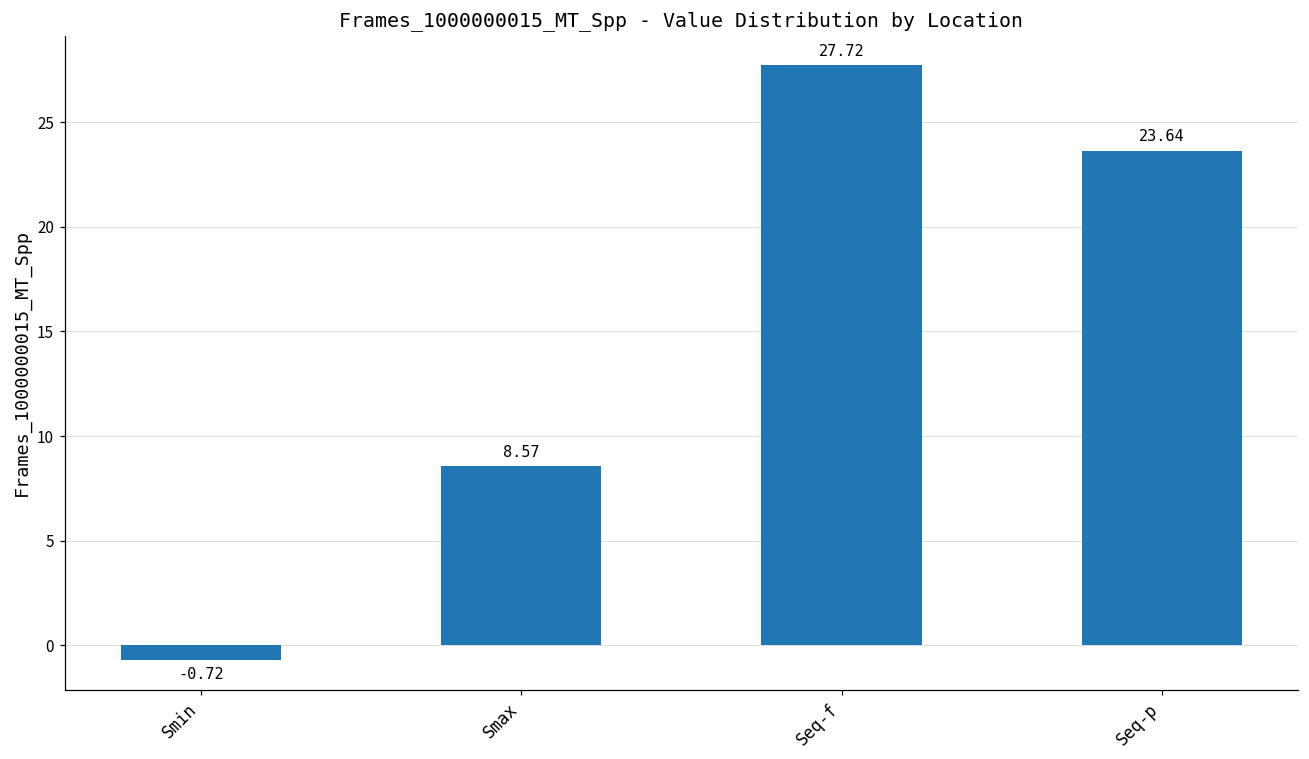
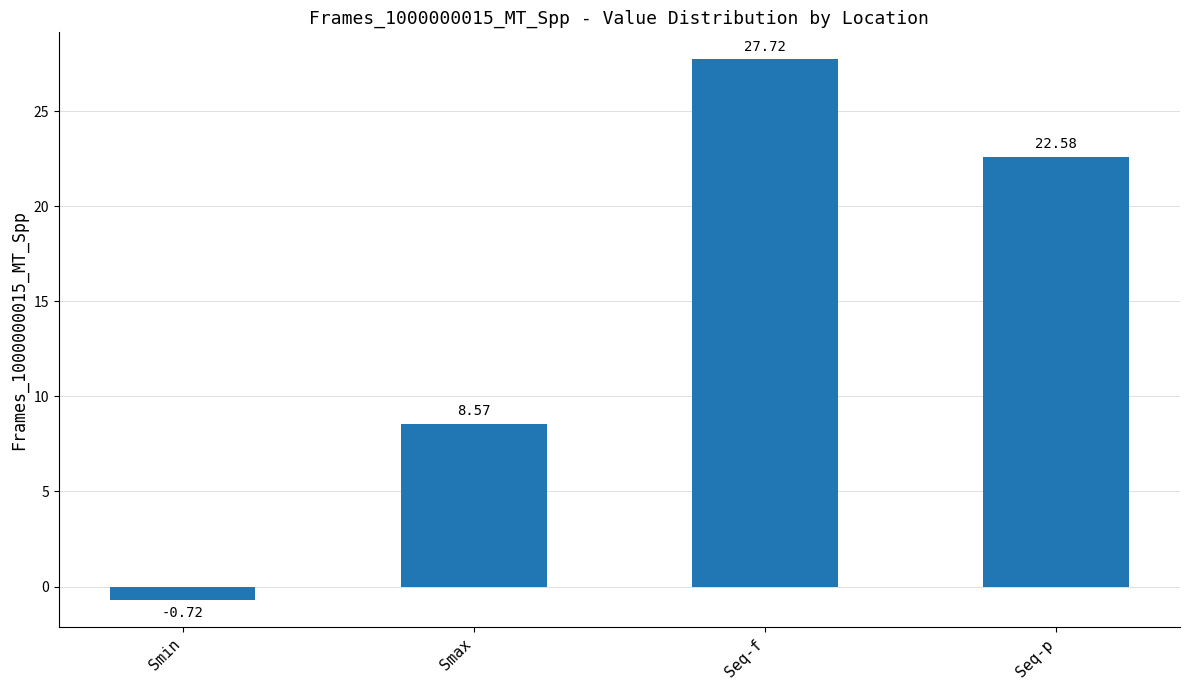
Seq-p: 23.64 -> 22.58
